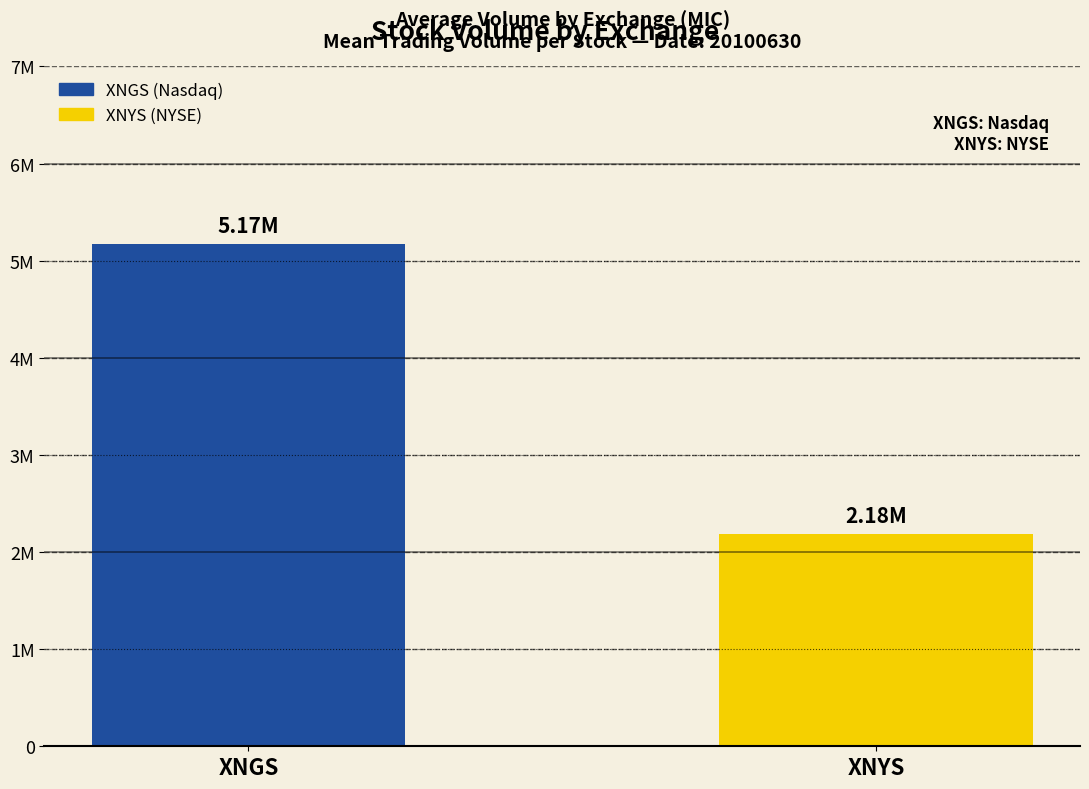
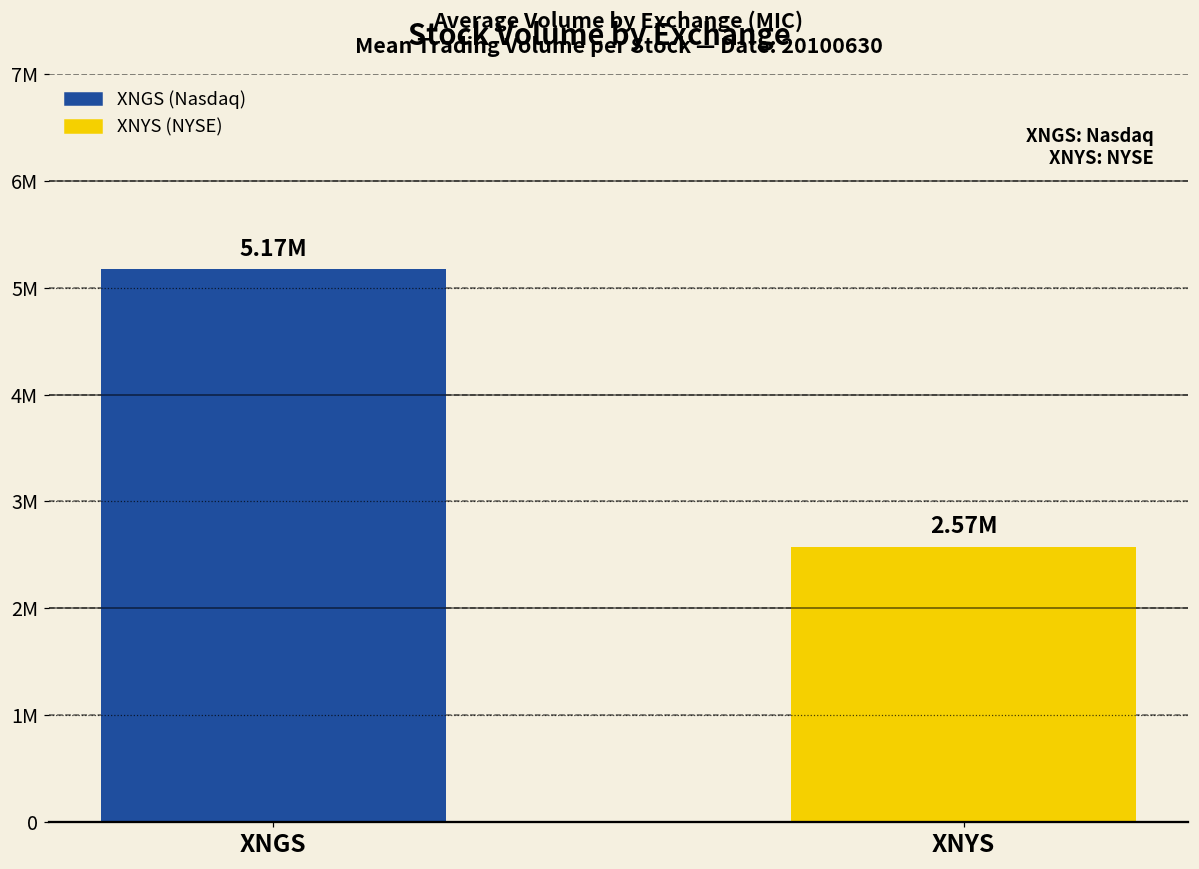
XNYS: 2.18M -> 2.57M
